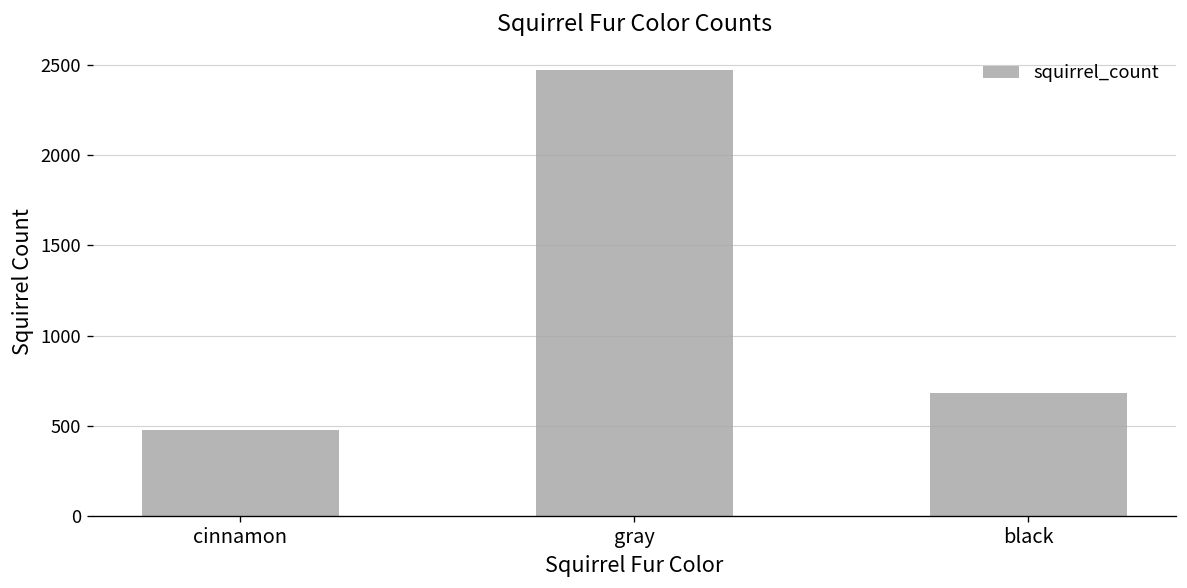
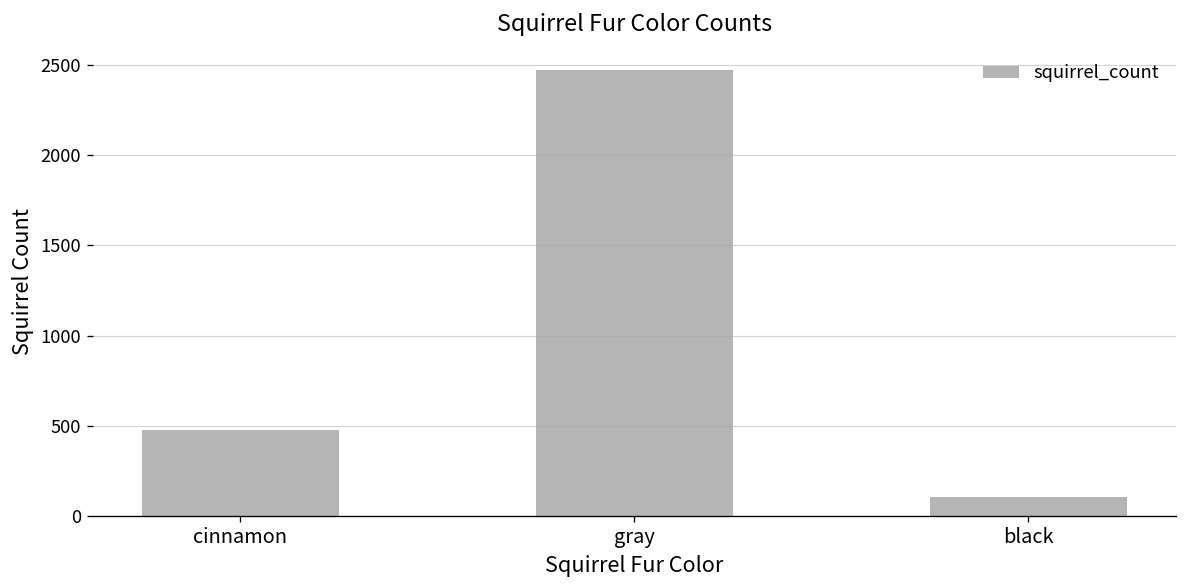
black: 680 -> 100
